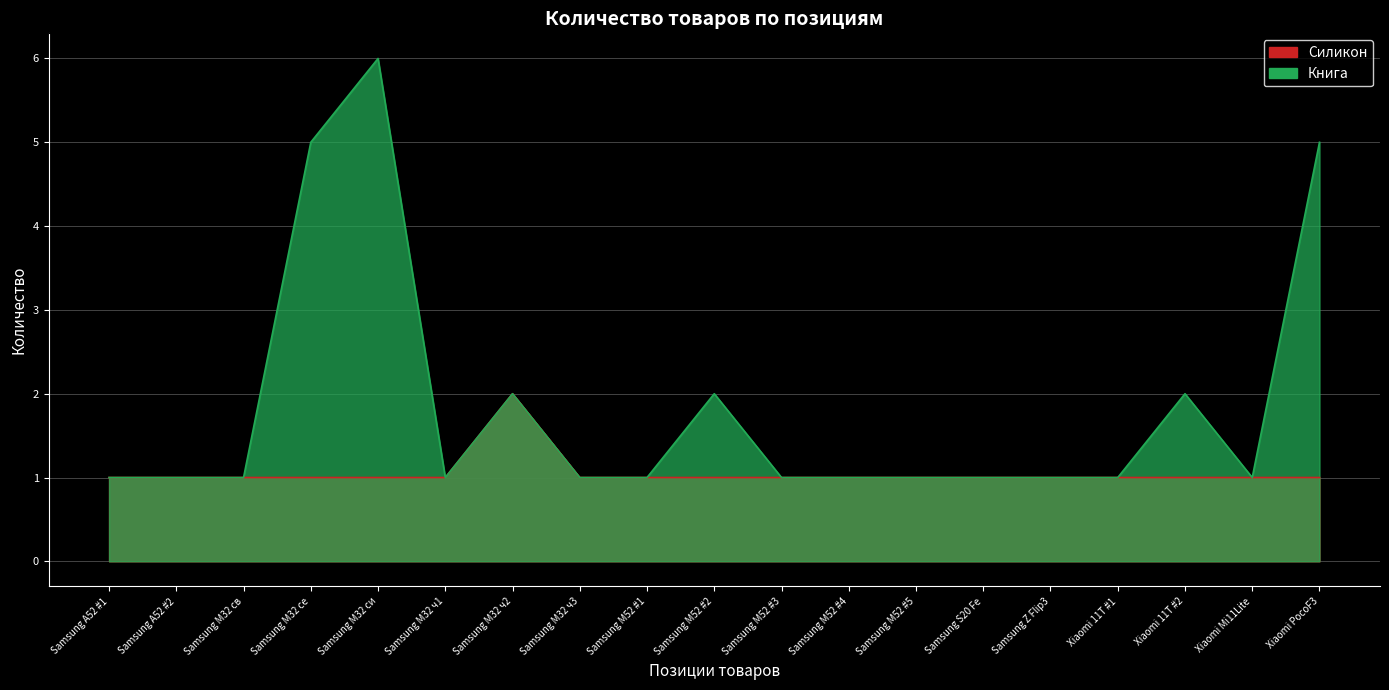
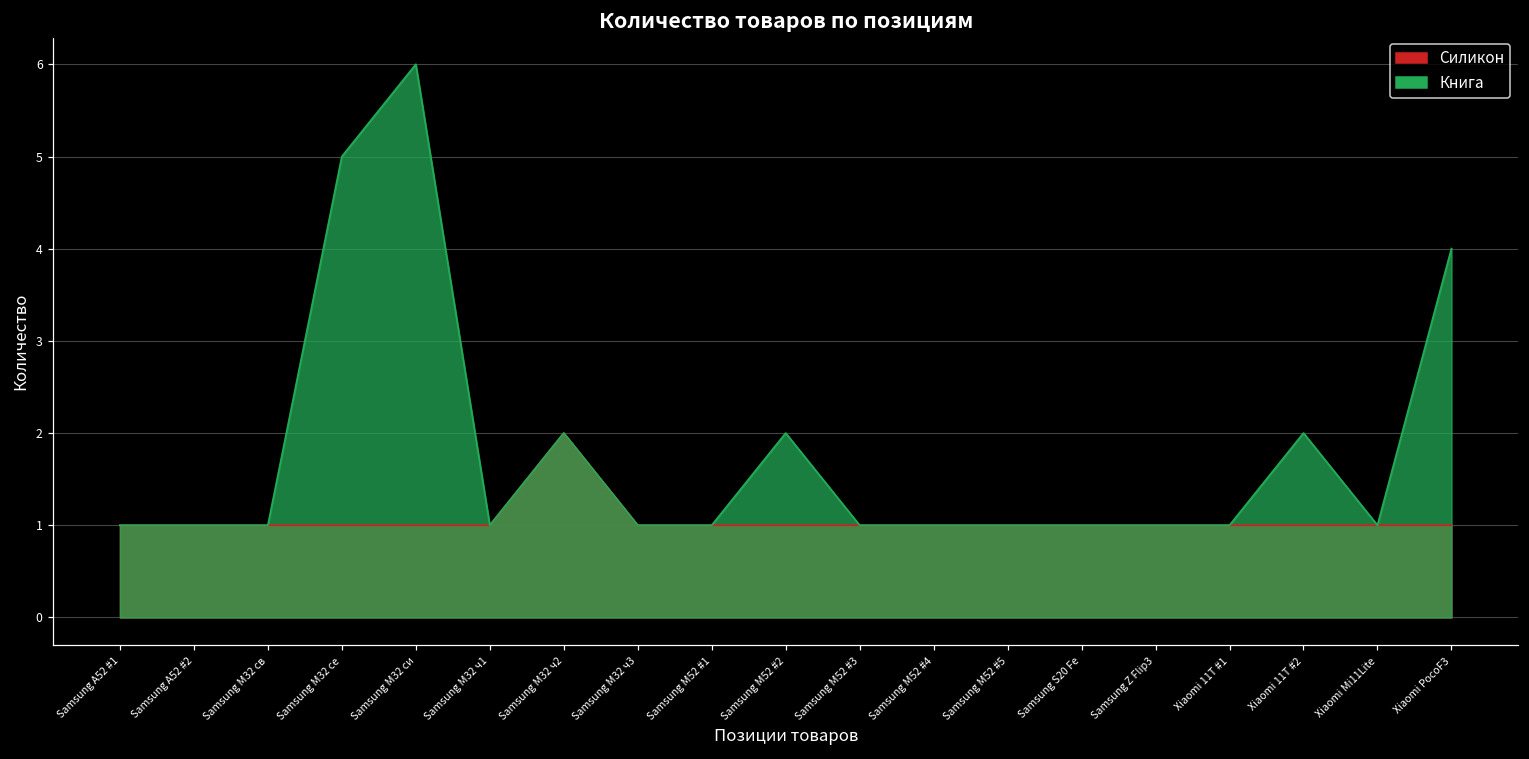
Книга, Xiaomi PocoF3: 5 -> 4
